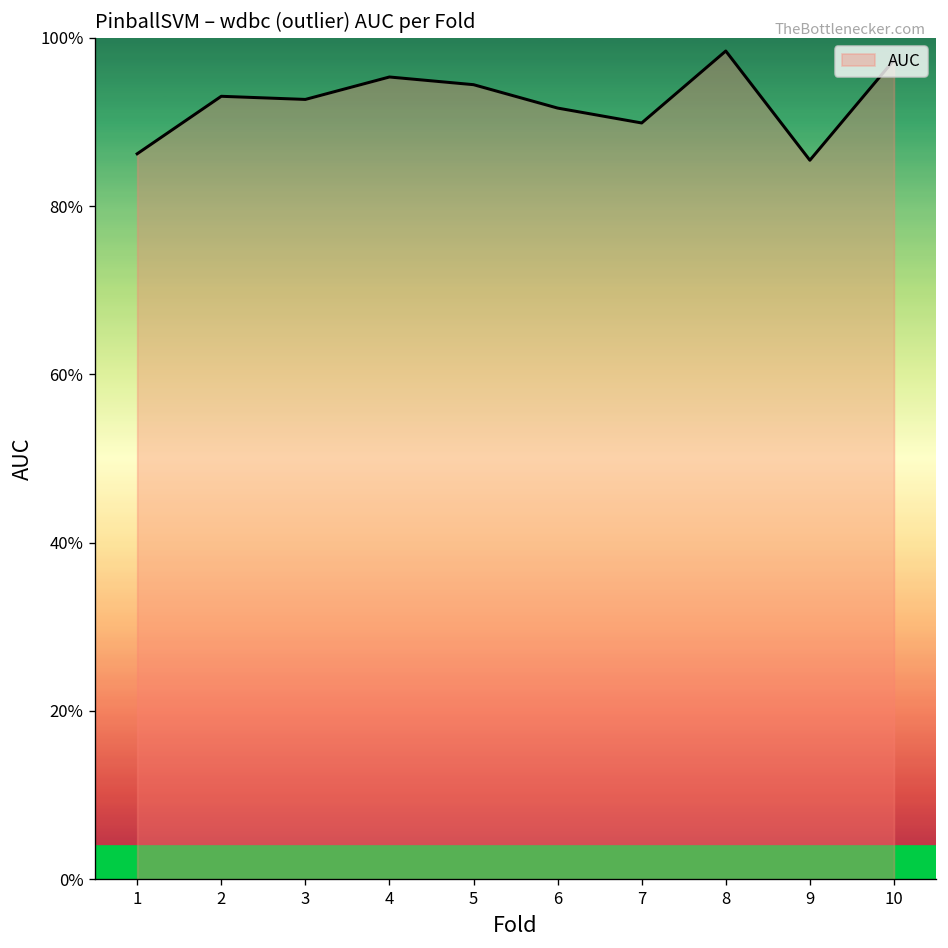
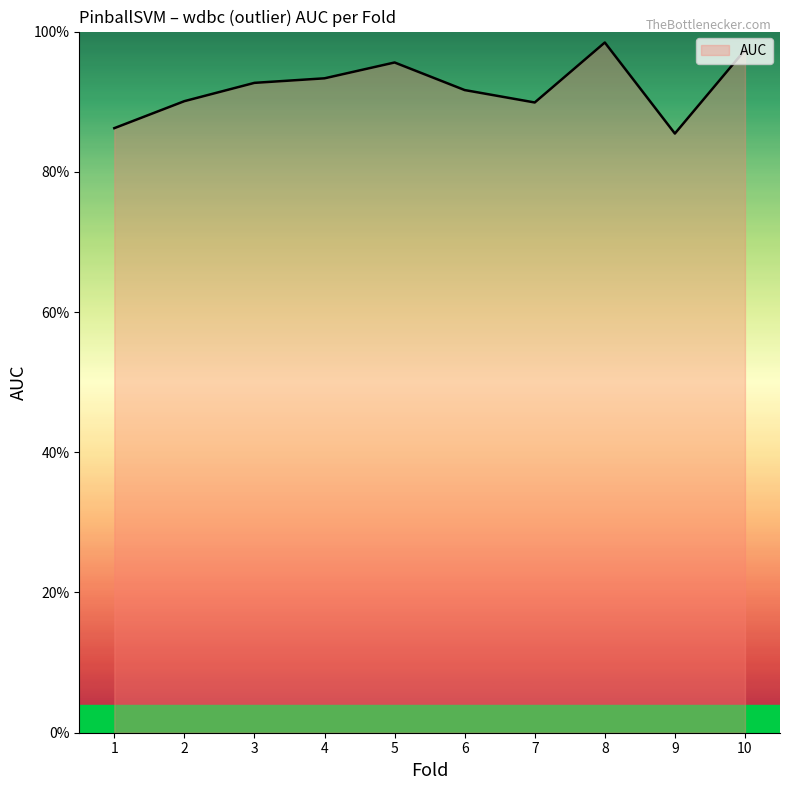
2: 93% -> 90%
4: 95% -> 93%
5: 94% -> 96%
